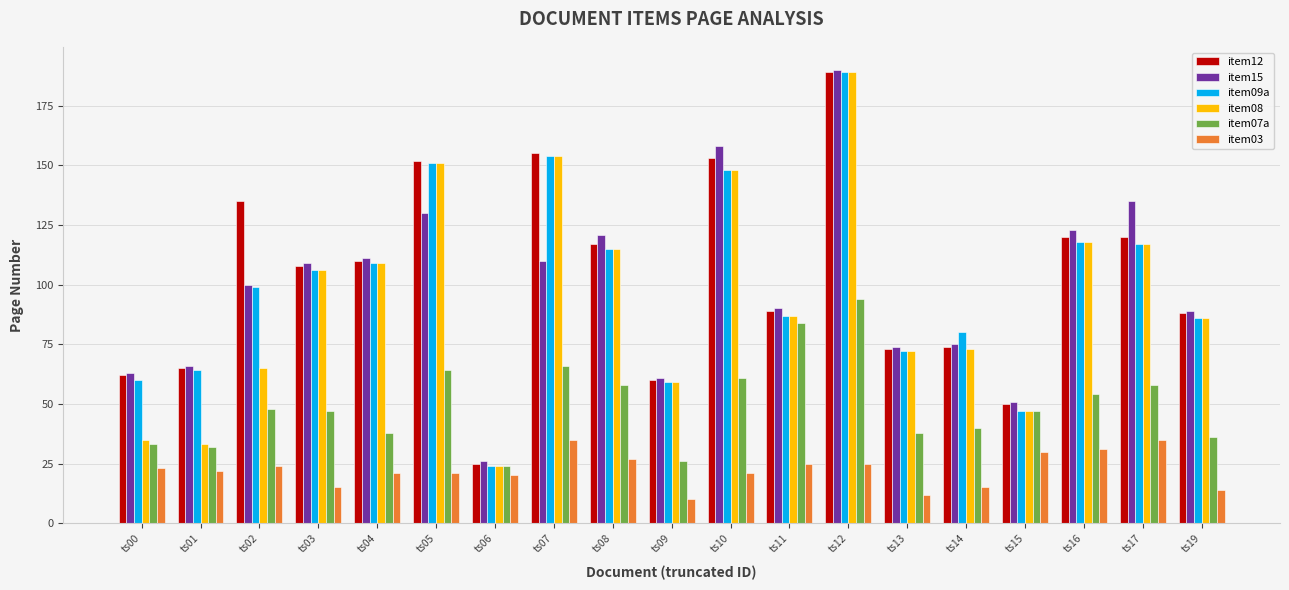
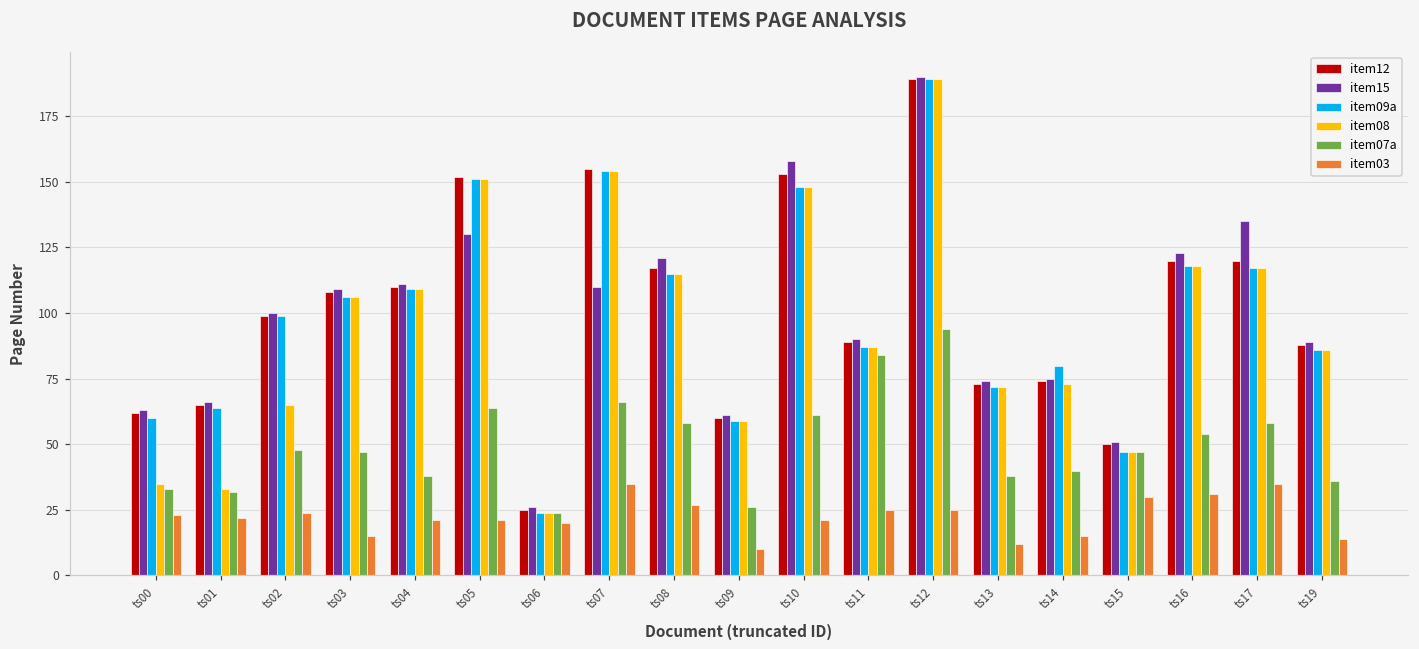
item12, ts02: 135 -> 99
